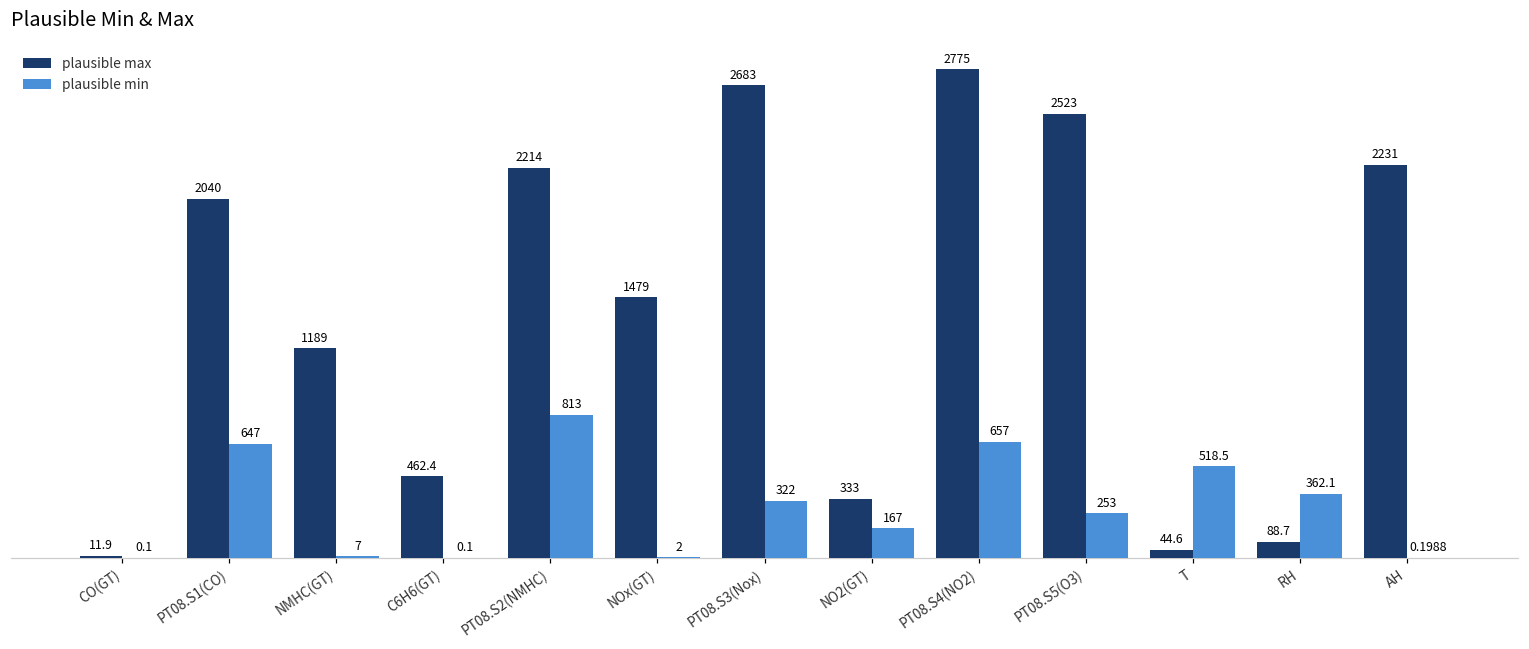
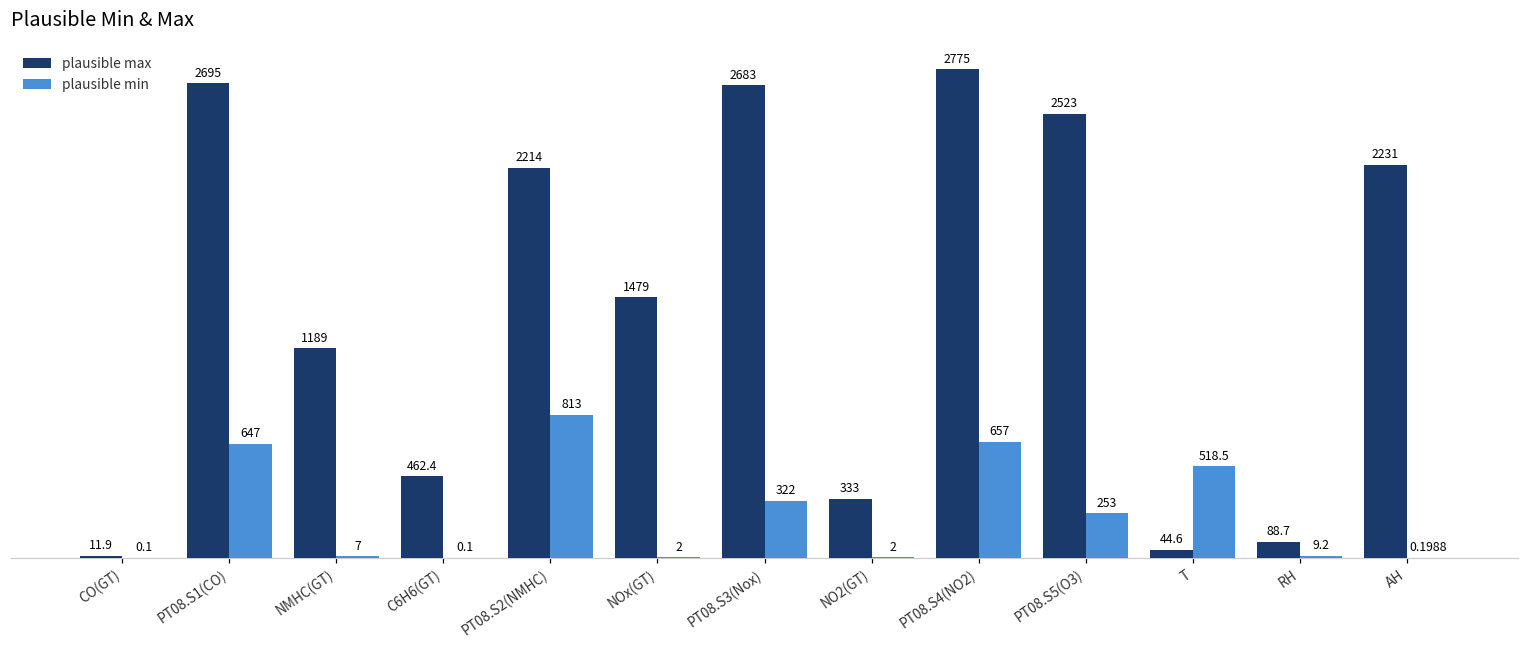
plausible max, PT08.S1(CO): 2040 -> 2695
plausible min, NO2(GT): 167 -> 2
plausible min, RH: 362.1 -> 9.2
